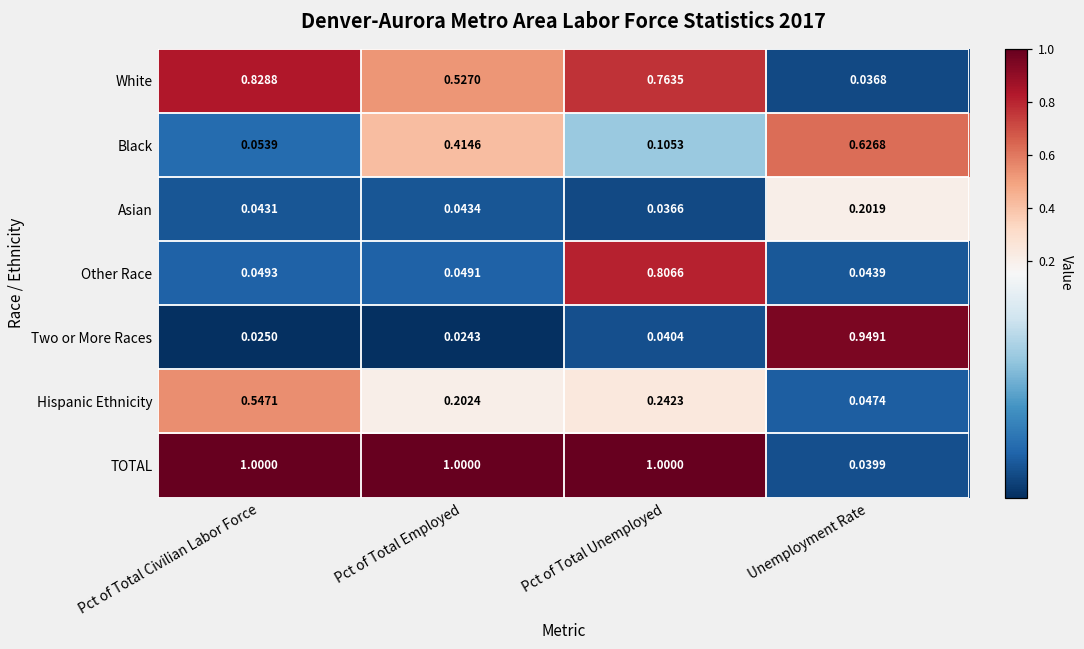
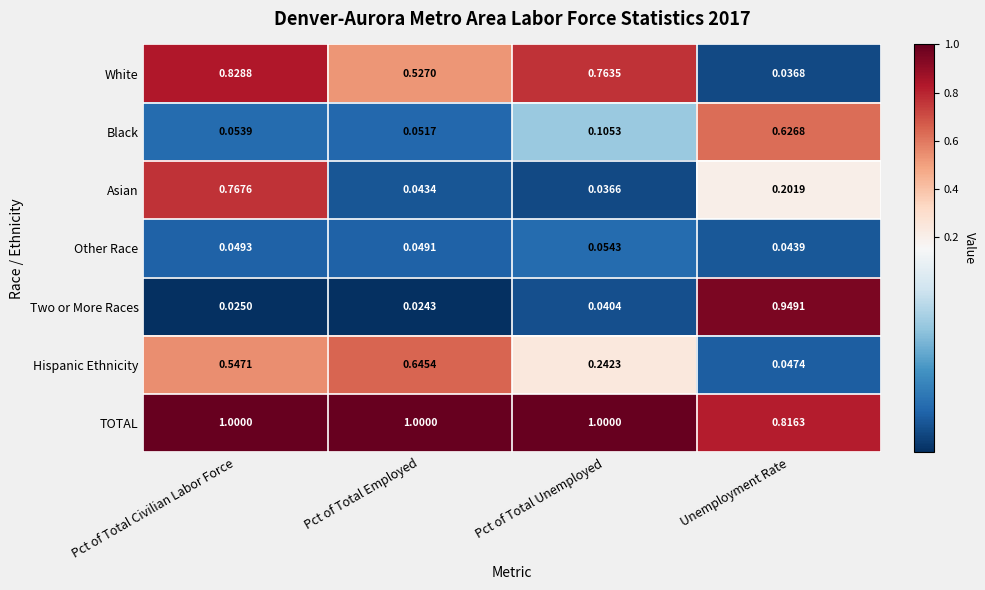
Black, Pct of Total Employed: 0.4146 -> 0.0517
Asian, Pct of Total Civilian Labor Force: 0.0431 -> 0.7676
Other Race, Pct of Total Unemployed: 0.8066 -> 0.0543
Hispanic Ethnicity, Pct of Total Employed: 0.2024 -> 0.6454
TOTAL, Unemployment Rate: 0.0399 -> 0.8163
